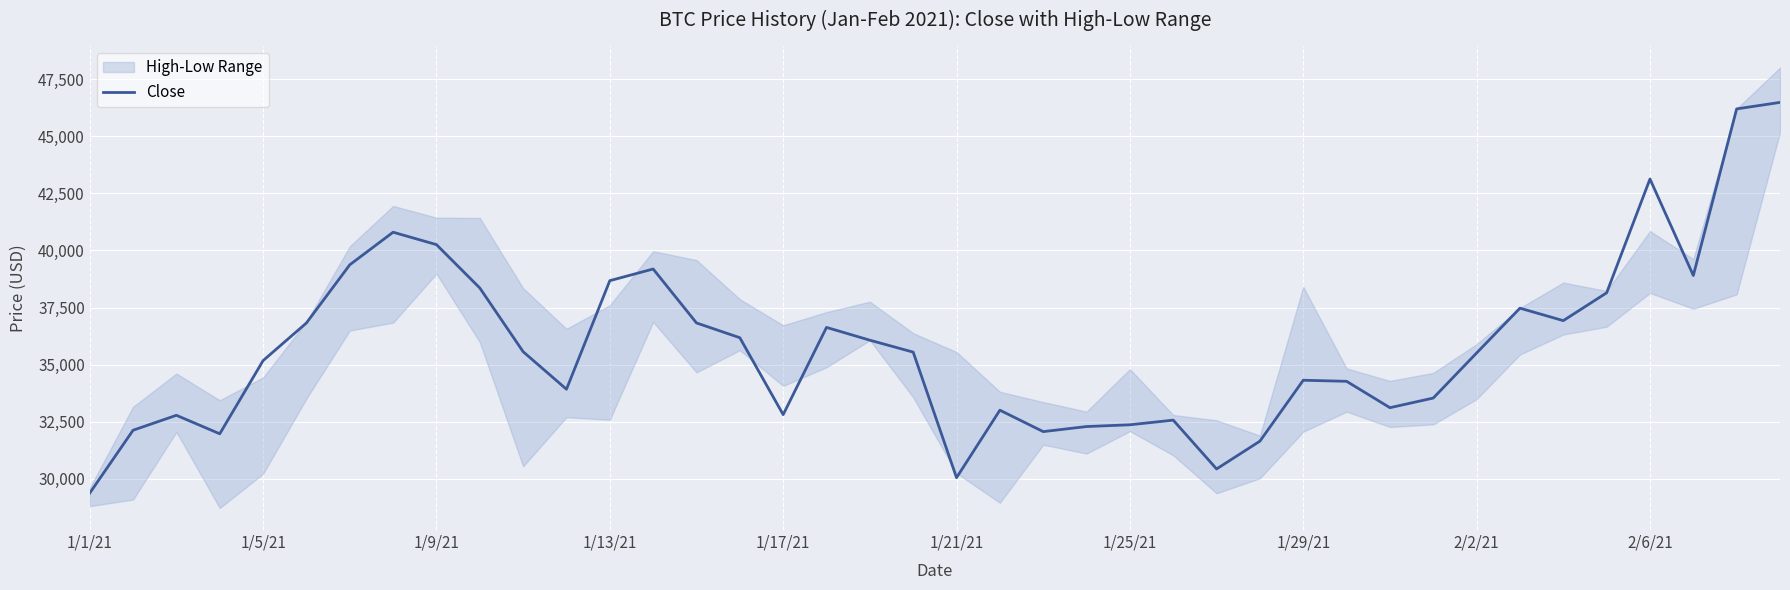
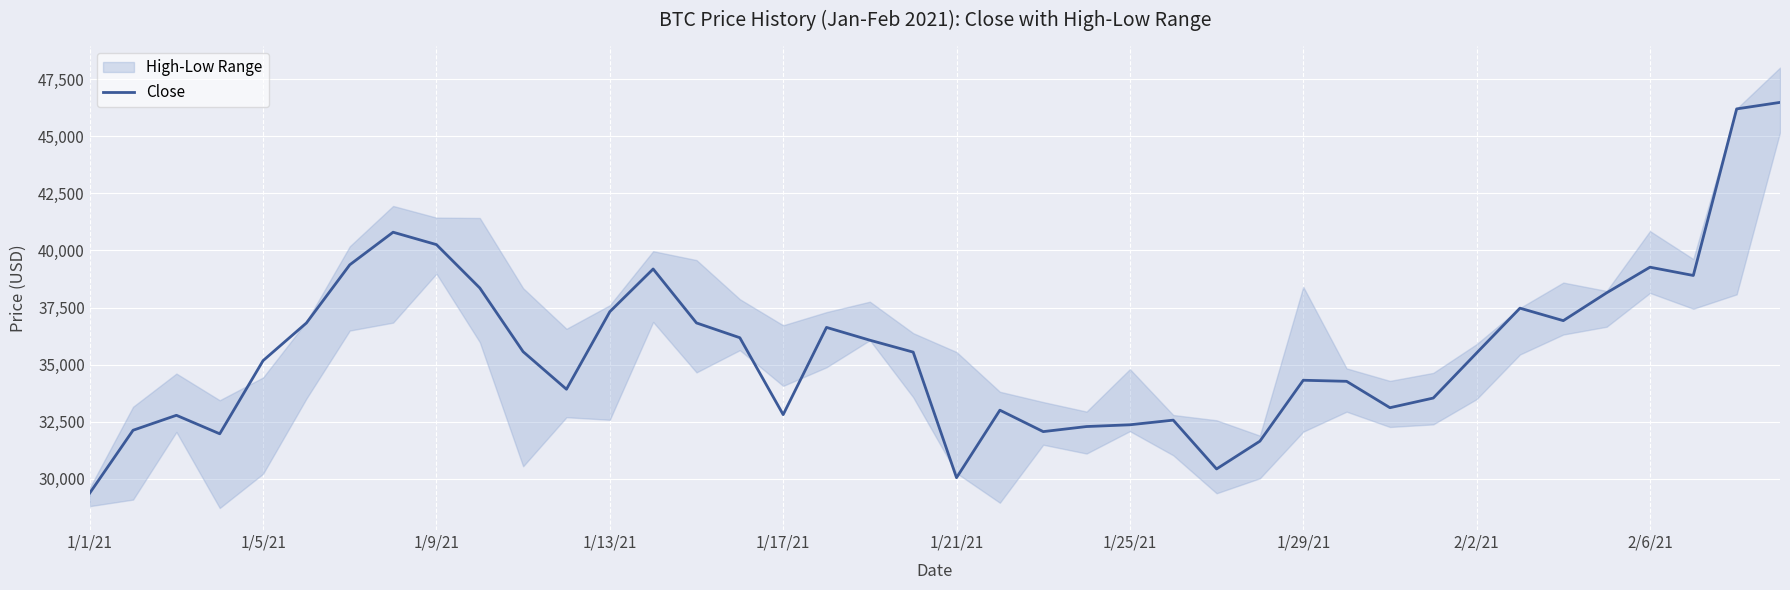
Close, 1/13/21: 38,700 -> 37,300
Close, 2/6/21: 43,100 -> 39,300
